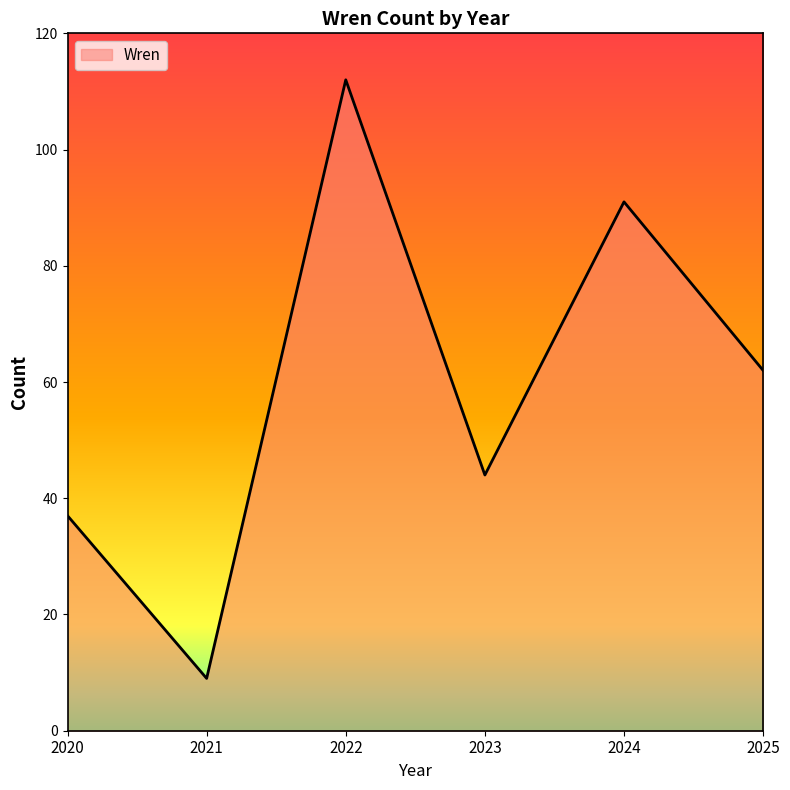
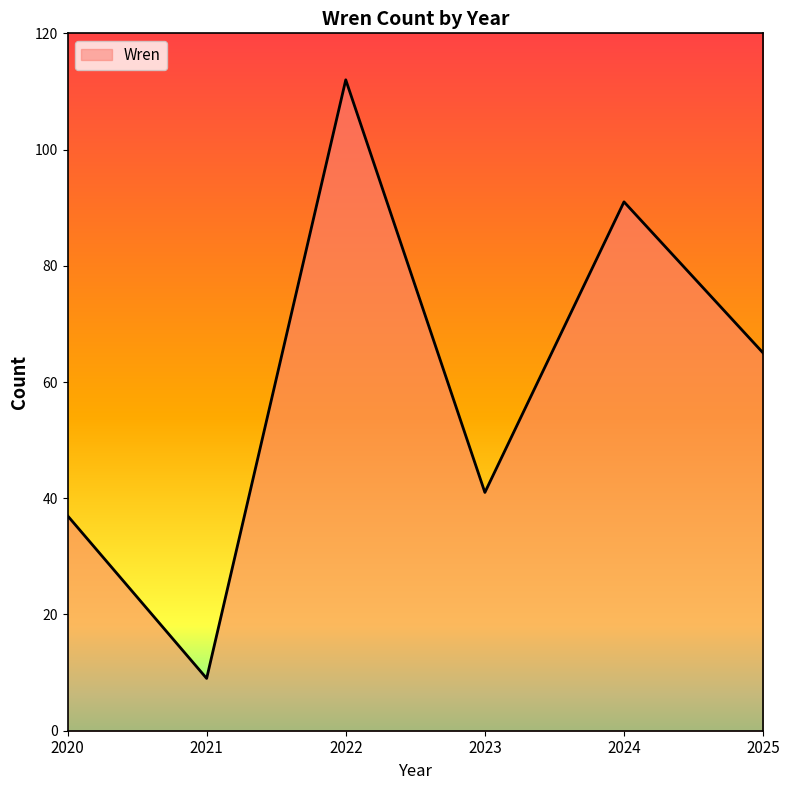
2023: 44 -> 41
2025: 62 -> 65
